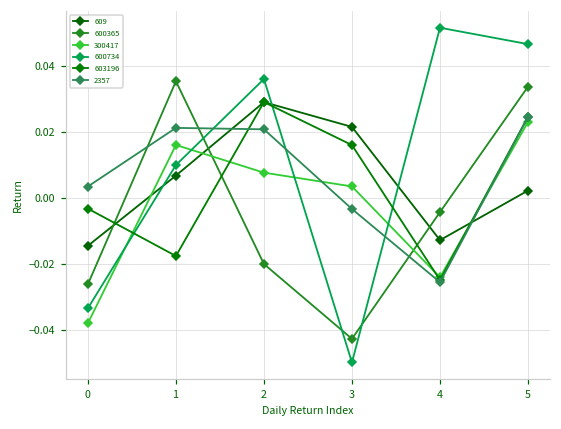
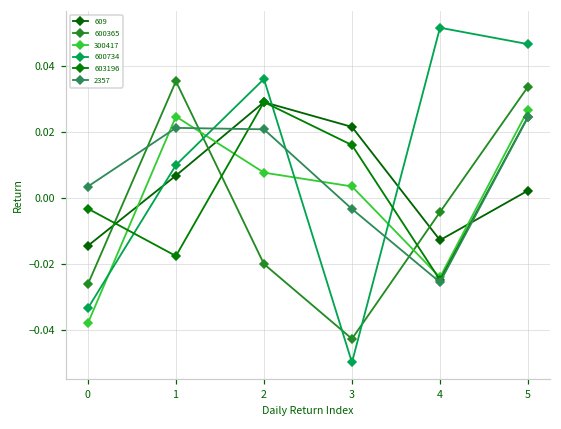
300417, 1: 0.016 -> 0.025
300417, 5: 0.023 -> 0.027
